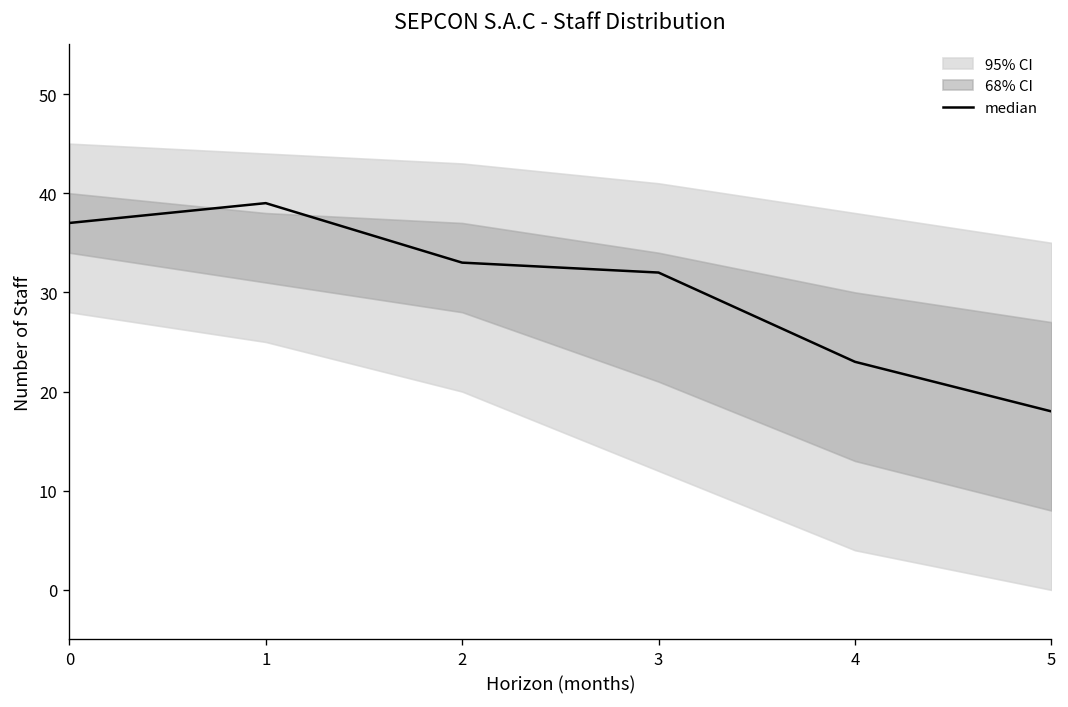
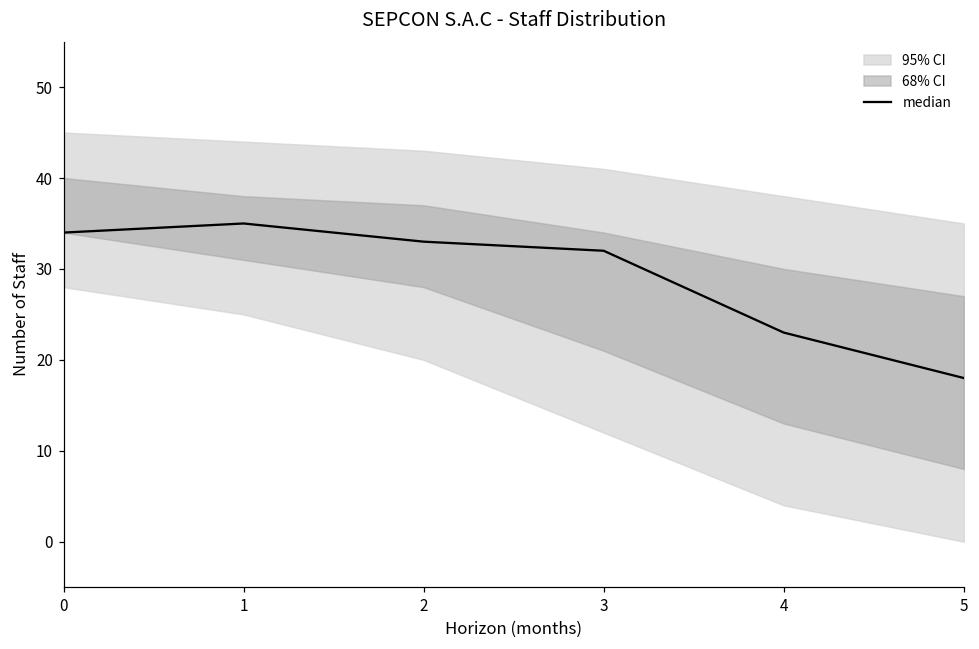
median, 0: 37 -> 34
median, 1: 39 -> 35
